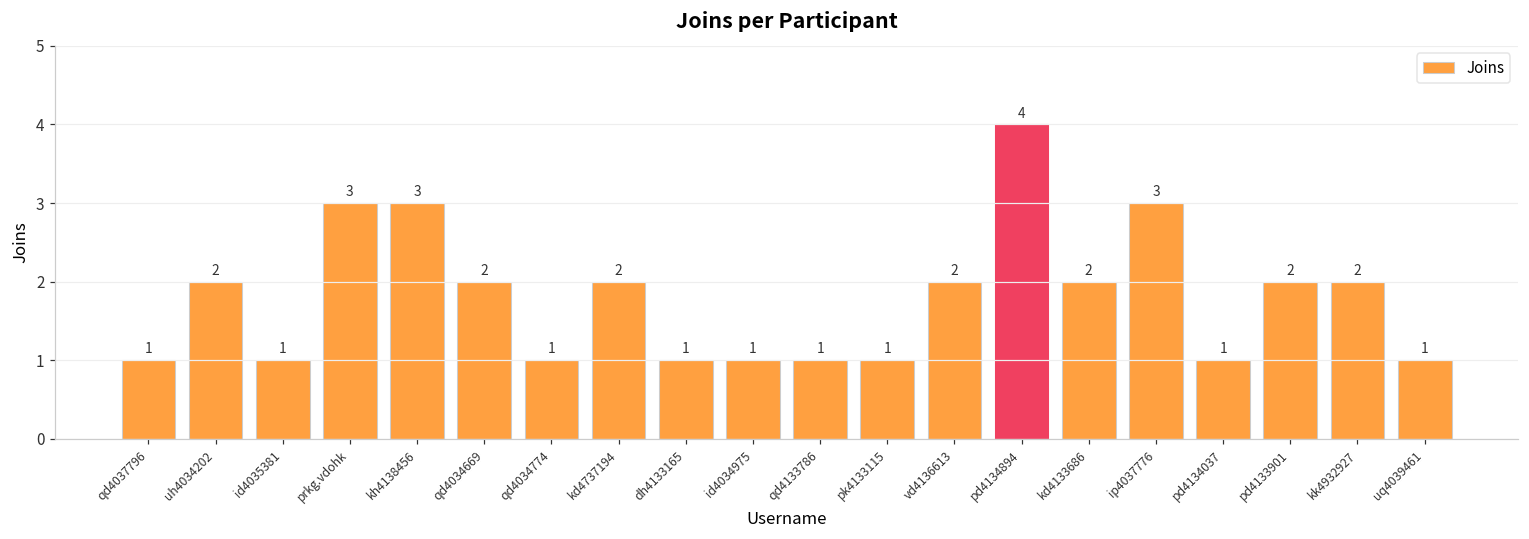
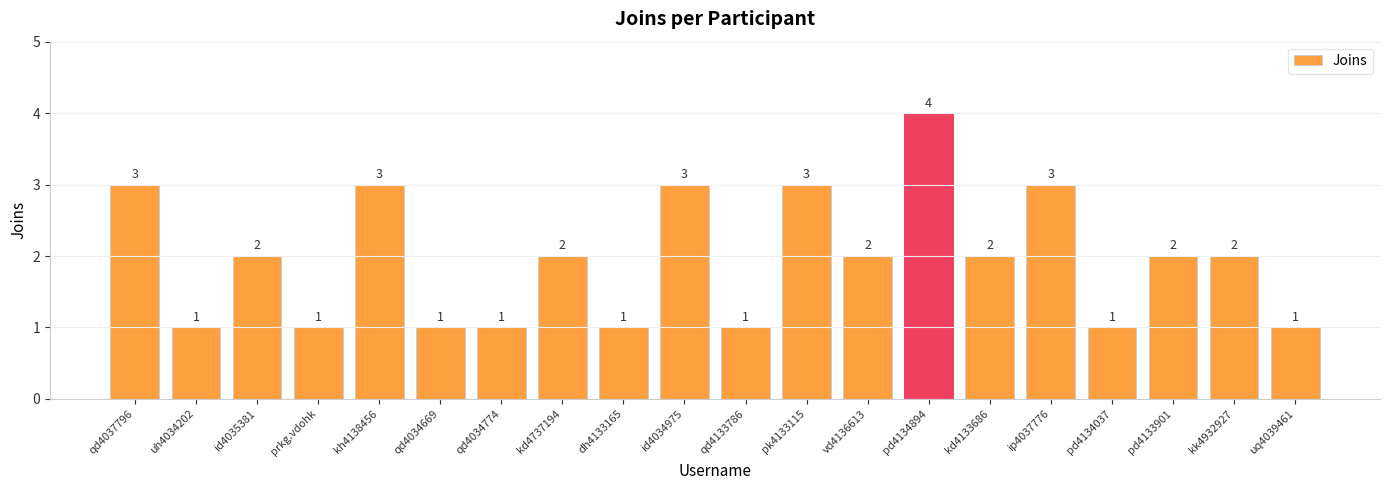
qd4037796: 1 -> 3
uh4034202: 2 -> 1
id4035381: 1 -> 2
prkg.vdohk: 3 -> 1
qd4034669: 2 -> 1
id4034975: 1 -> 3
pk4133115: 1 -> 3
